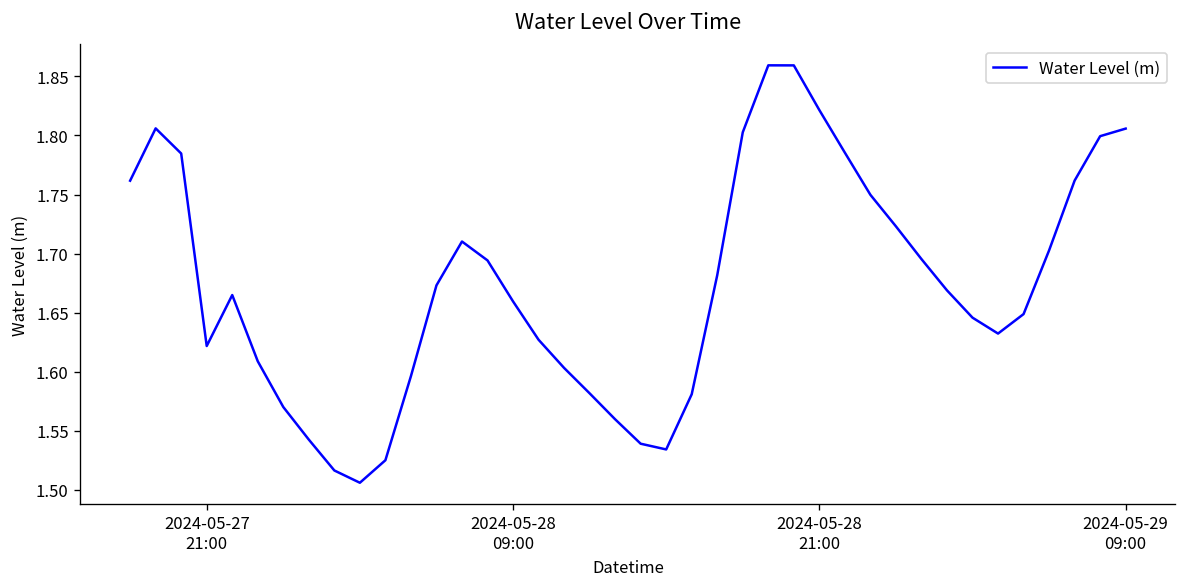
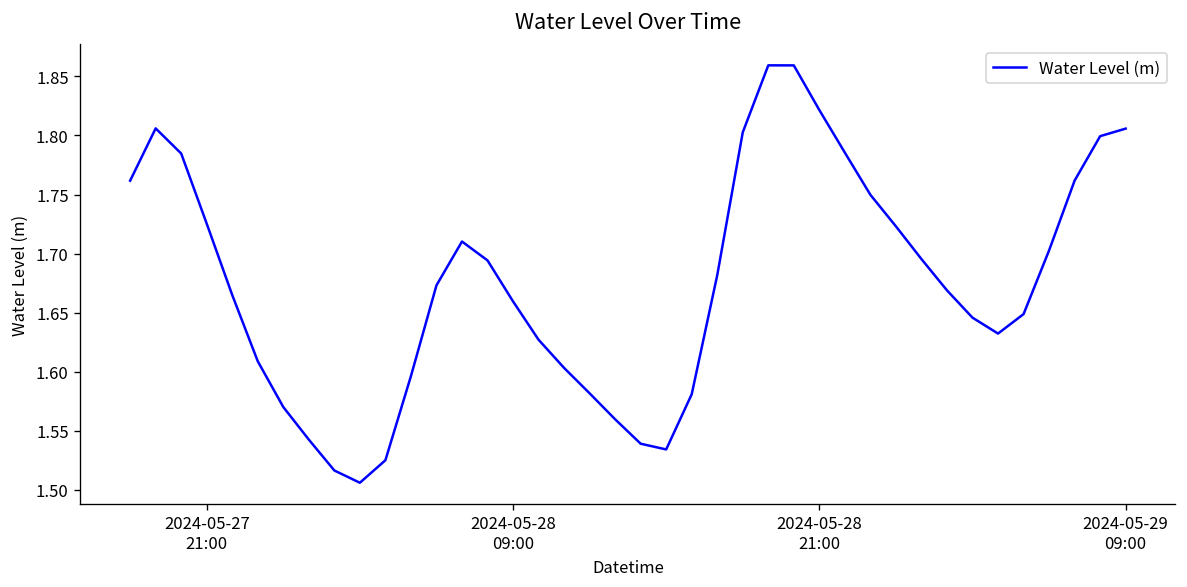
2024-05-27 21:00: 1.62 -> 1.73
